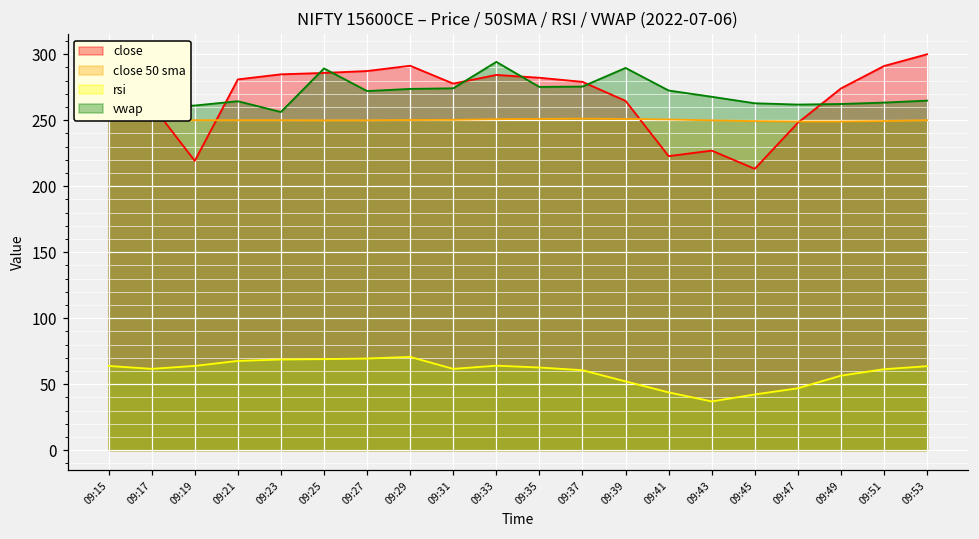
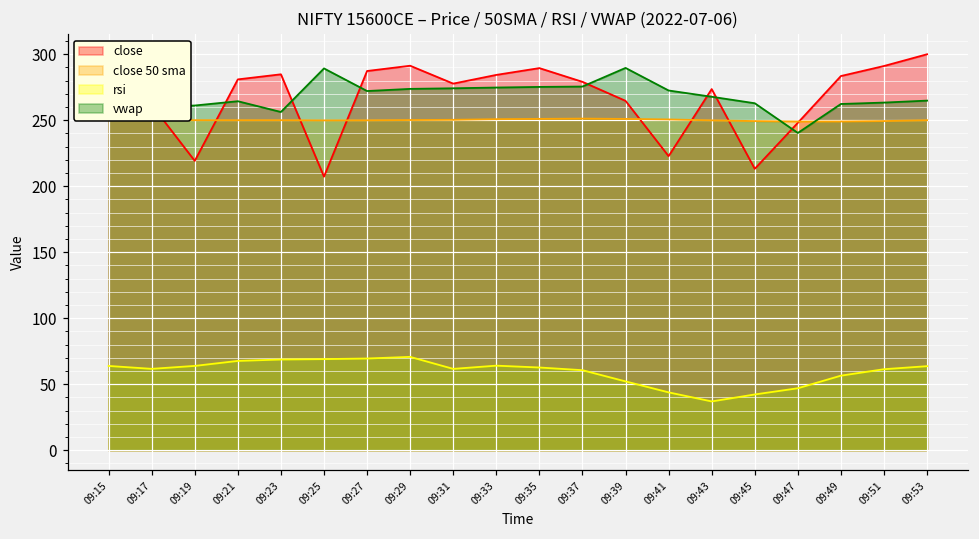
close, 09:25: 286 -> 207
vwap, 09:33: 294 -> 275
close, 09:35: 282 -> 290
close, 09:43: 227 -> 274
vwap, 09:47: 262 -> 240
close, 09:49: 274 -> 284
